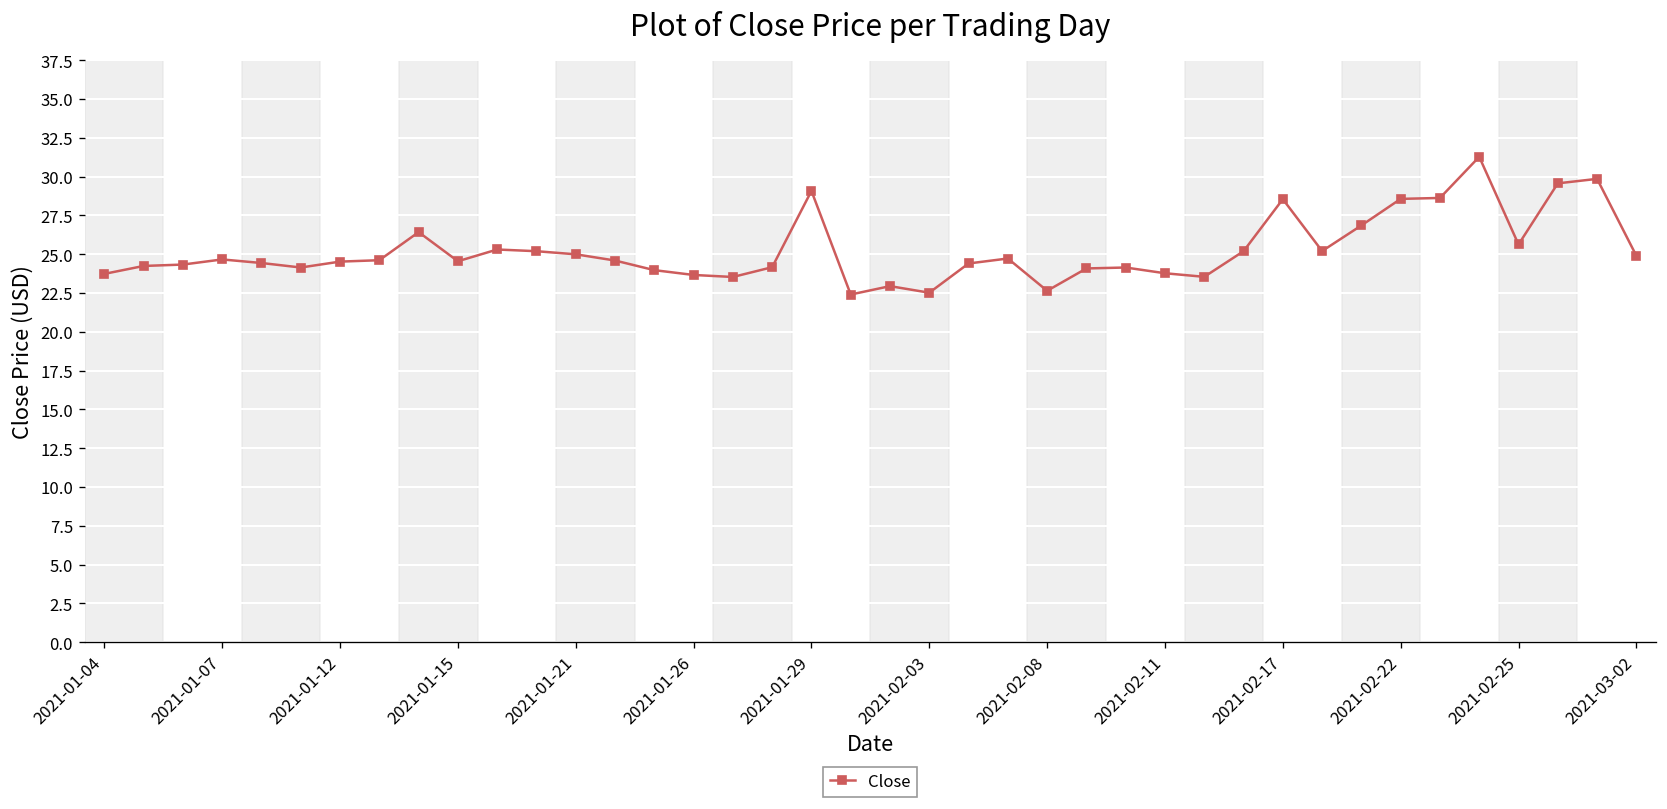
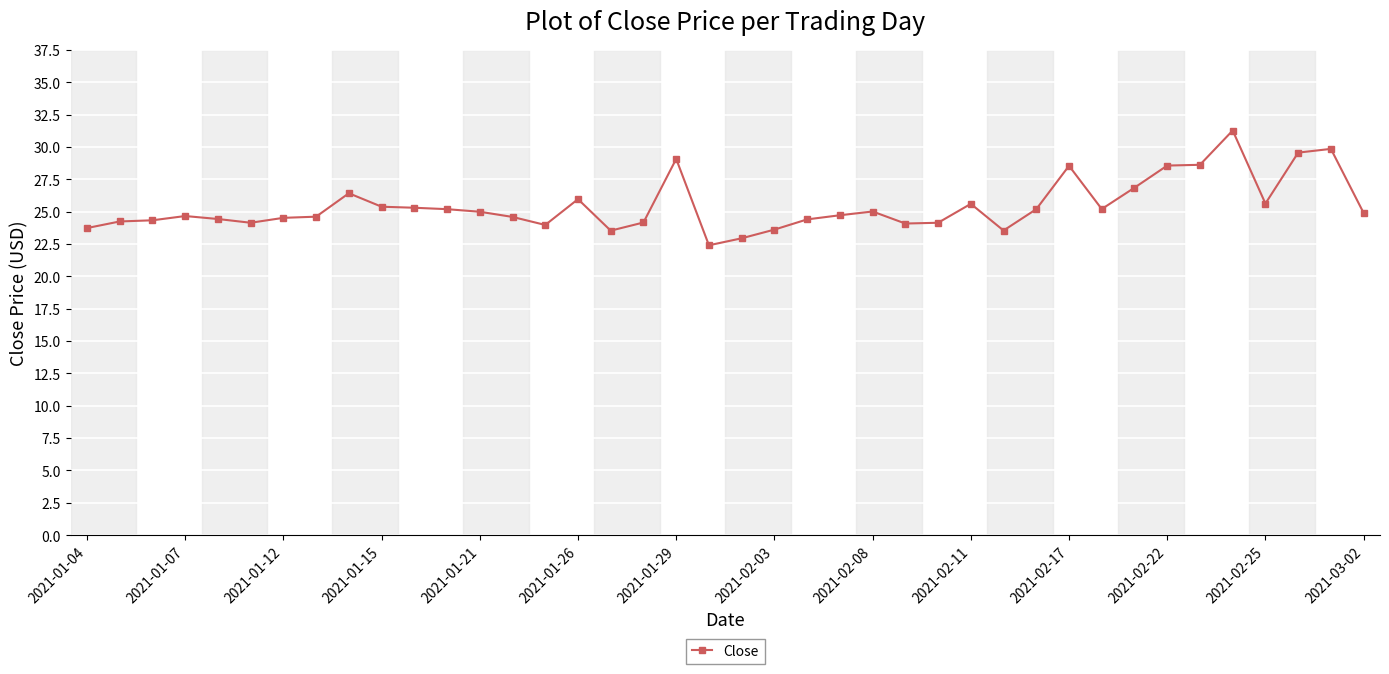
2021-01-15: 24.5 -> 25.4
2021-01-26: 23.7 -> 26.0
2021-02-03: 22.5 -> 23.6
2021-02-08: 22.6 -> 25.0
2021-02-11: 23.8 -> 25.6
